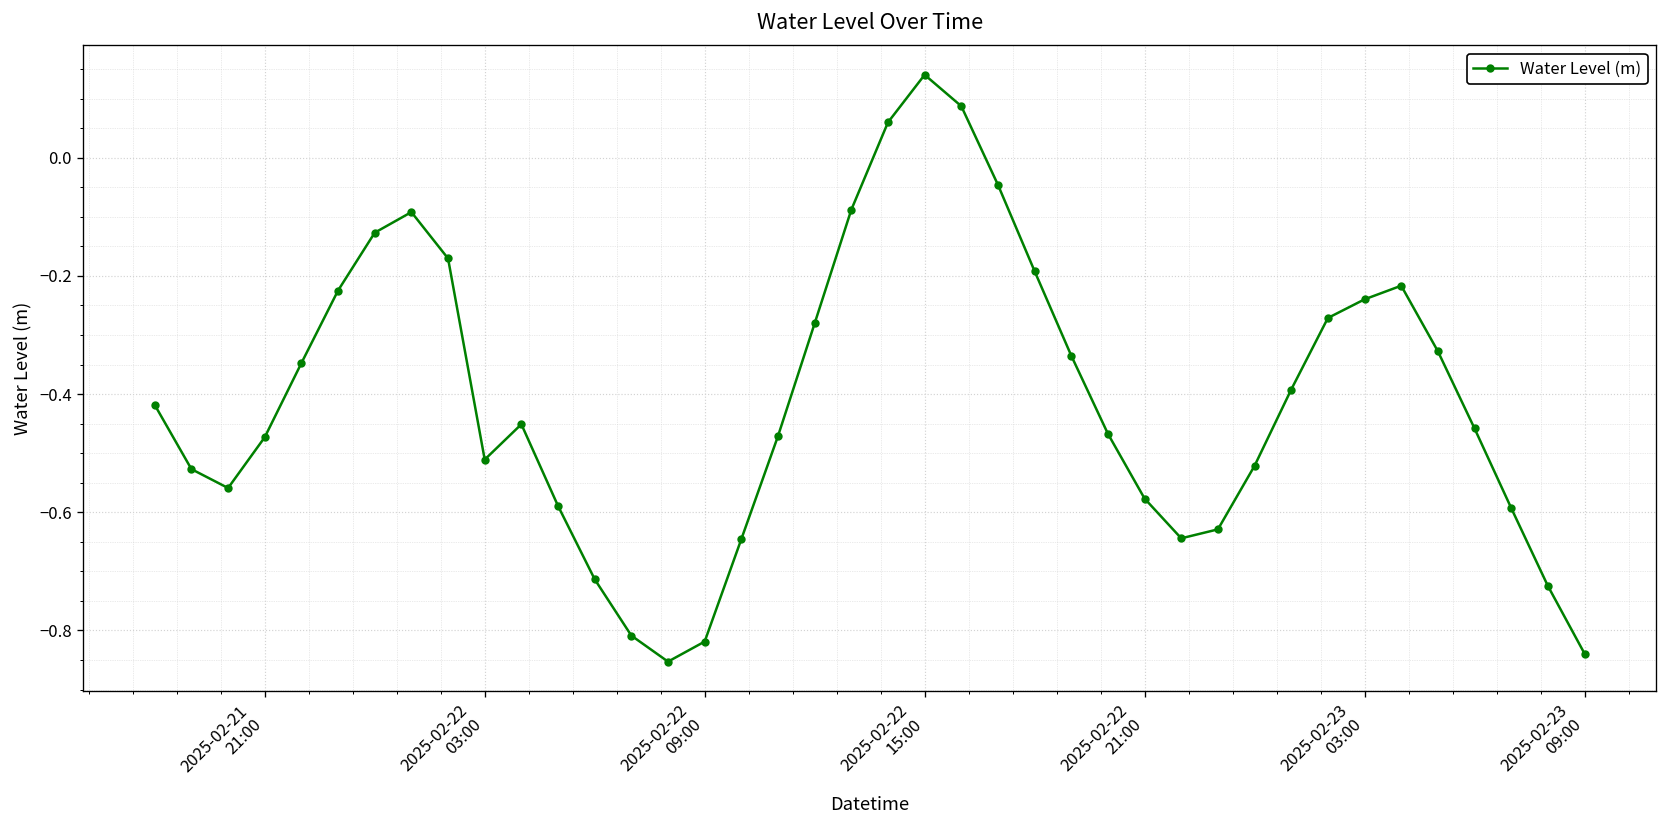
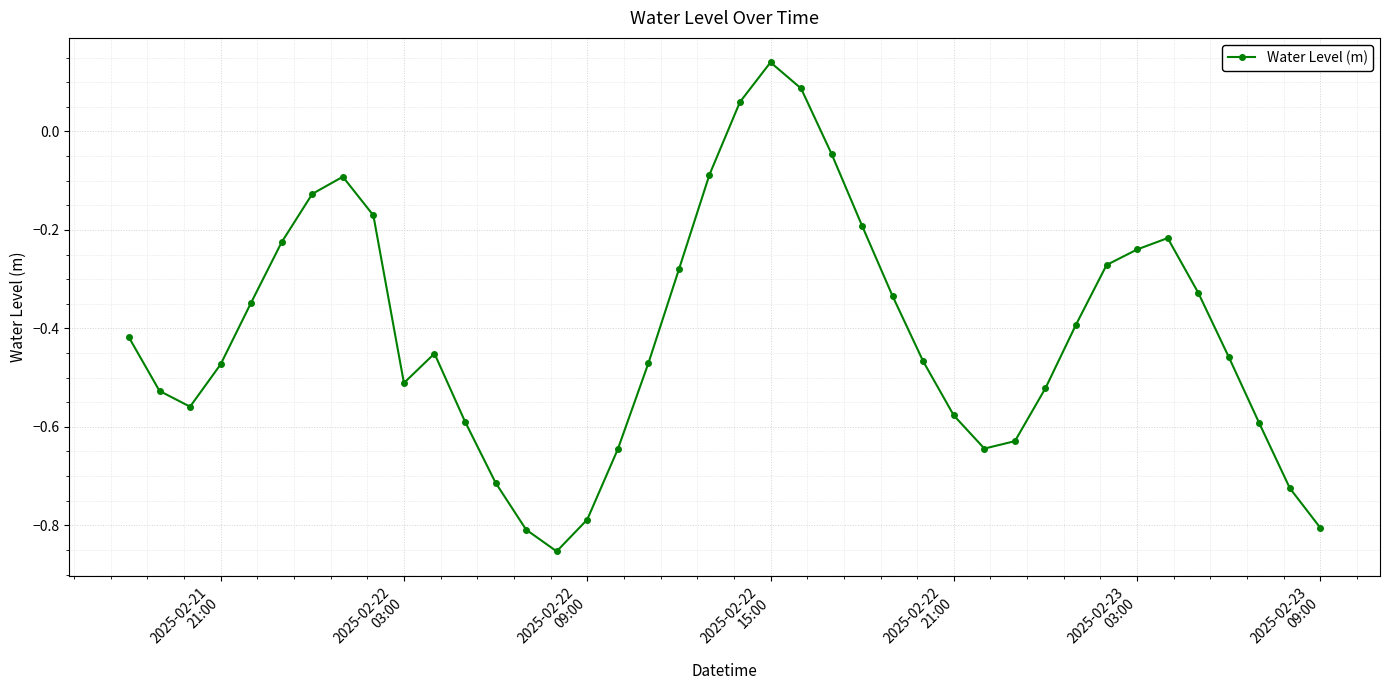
2025-02-22 09:00: -0.82 -> -0.79
2025-02-23 09:00: -0.84 -> -0.81
